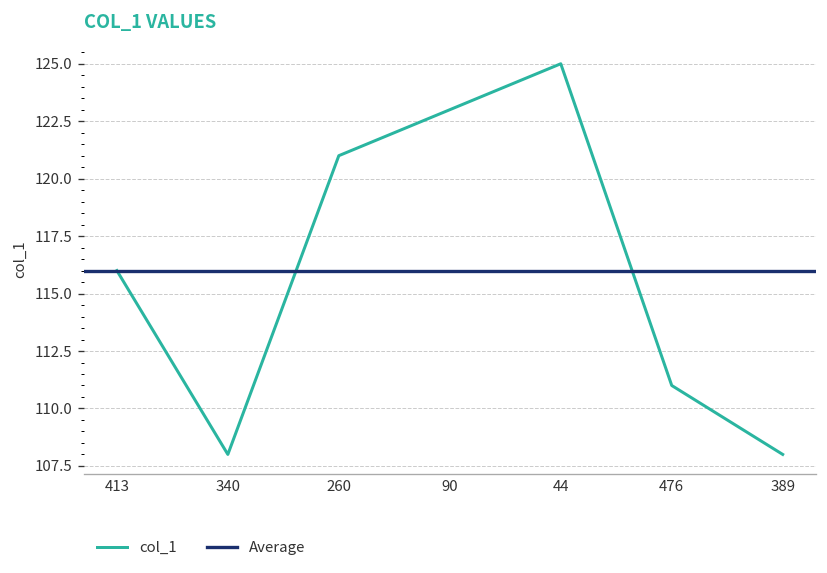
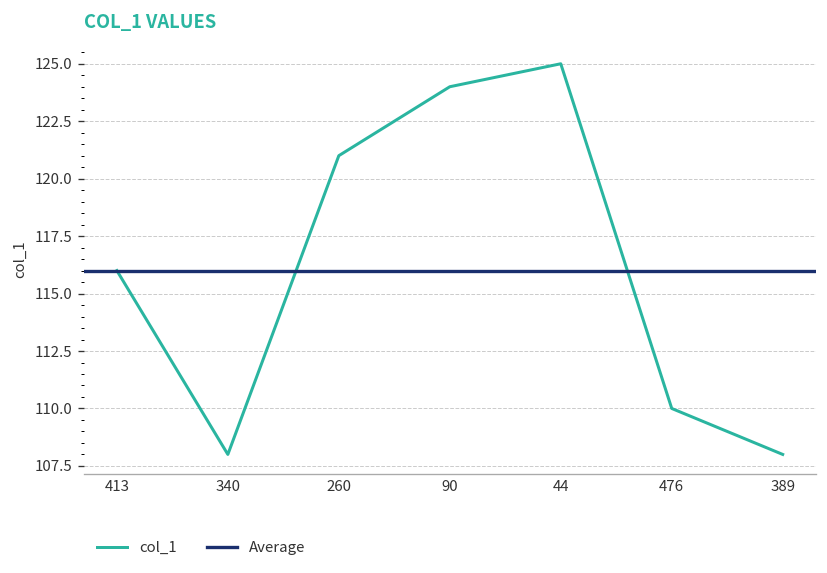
90: 123 -> 124
476: 111 -> 110
